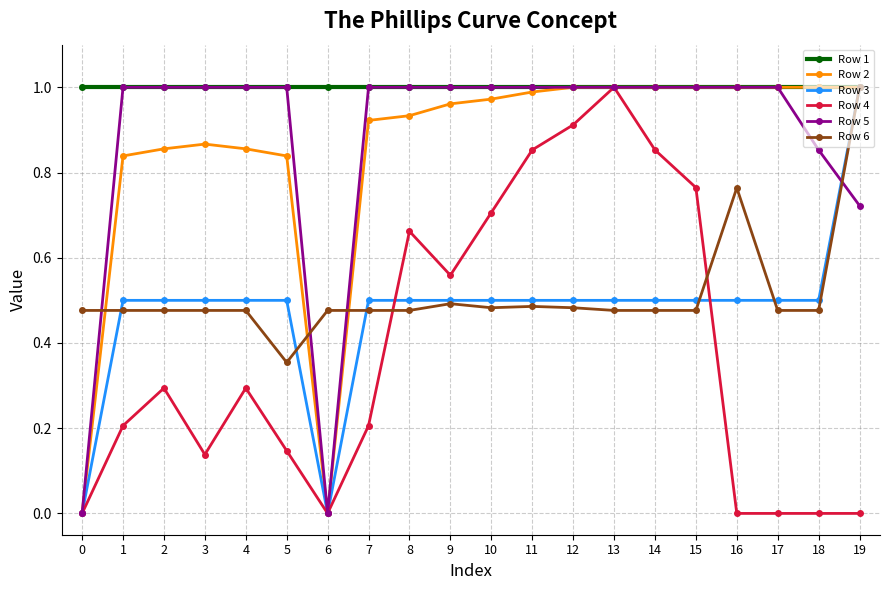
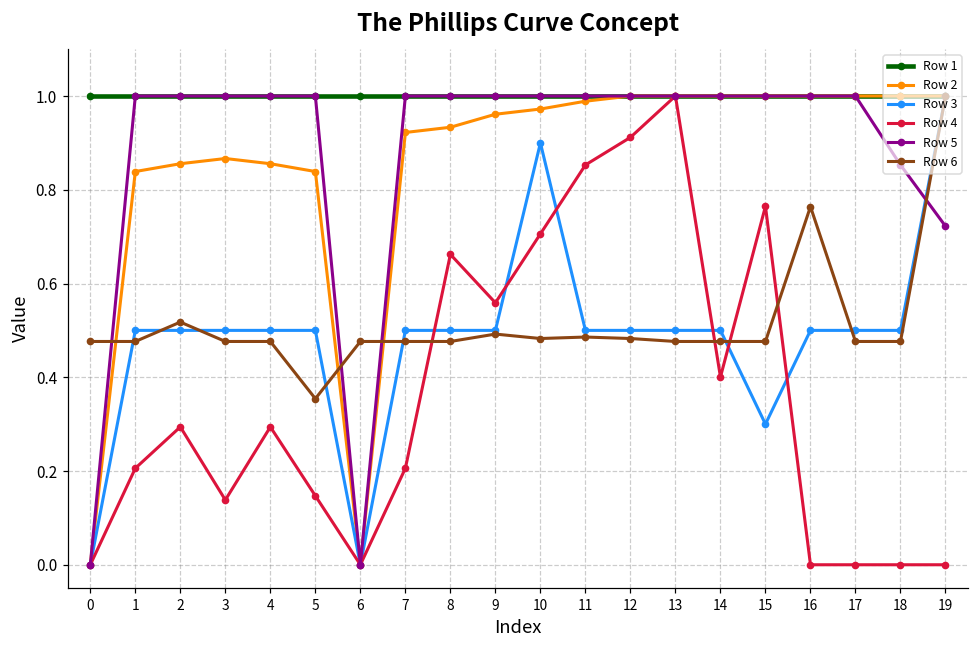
Row 6, 2: 0.48 -> 0.52
Row 3, 10: 0.5 -> 0.9
Row 4, 14: 0.85 -> 0.40
Row 3, 15: 0.5 -> 0.3
